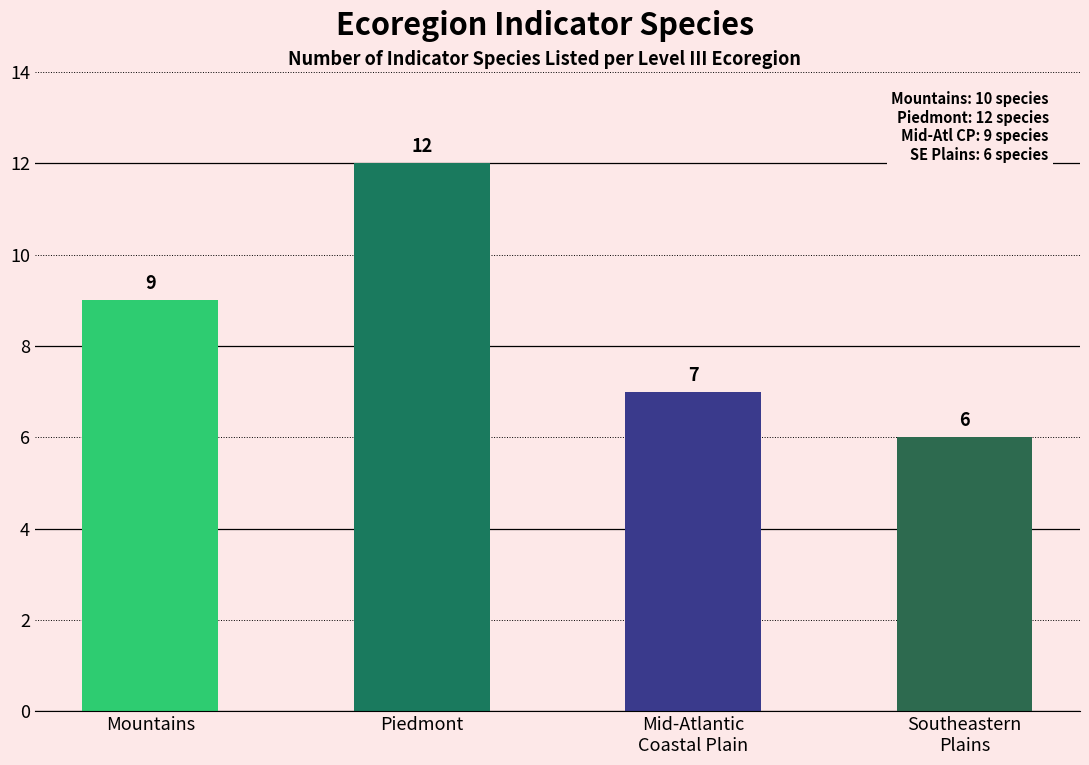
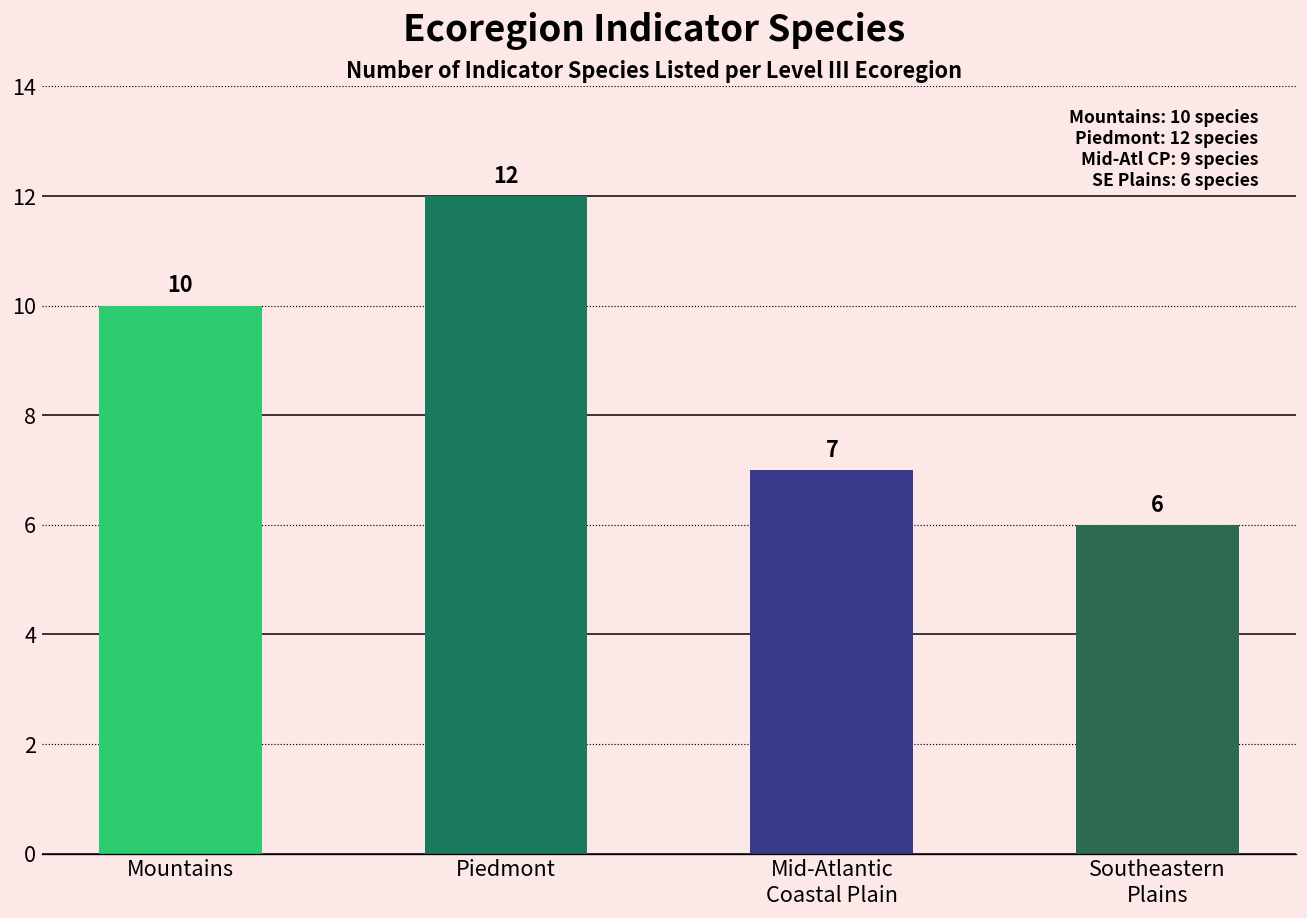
Mountains: 9 -> 10
